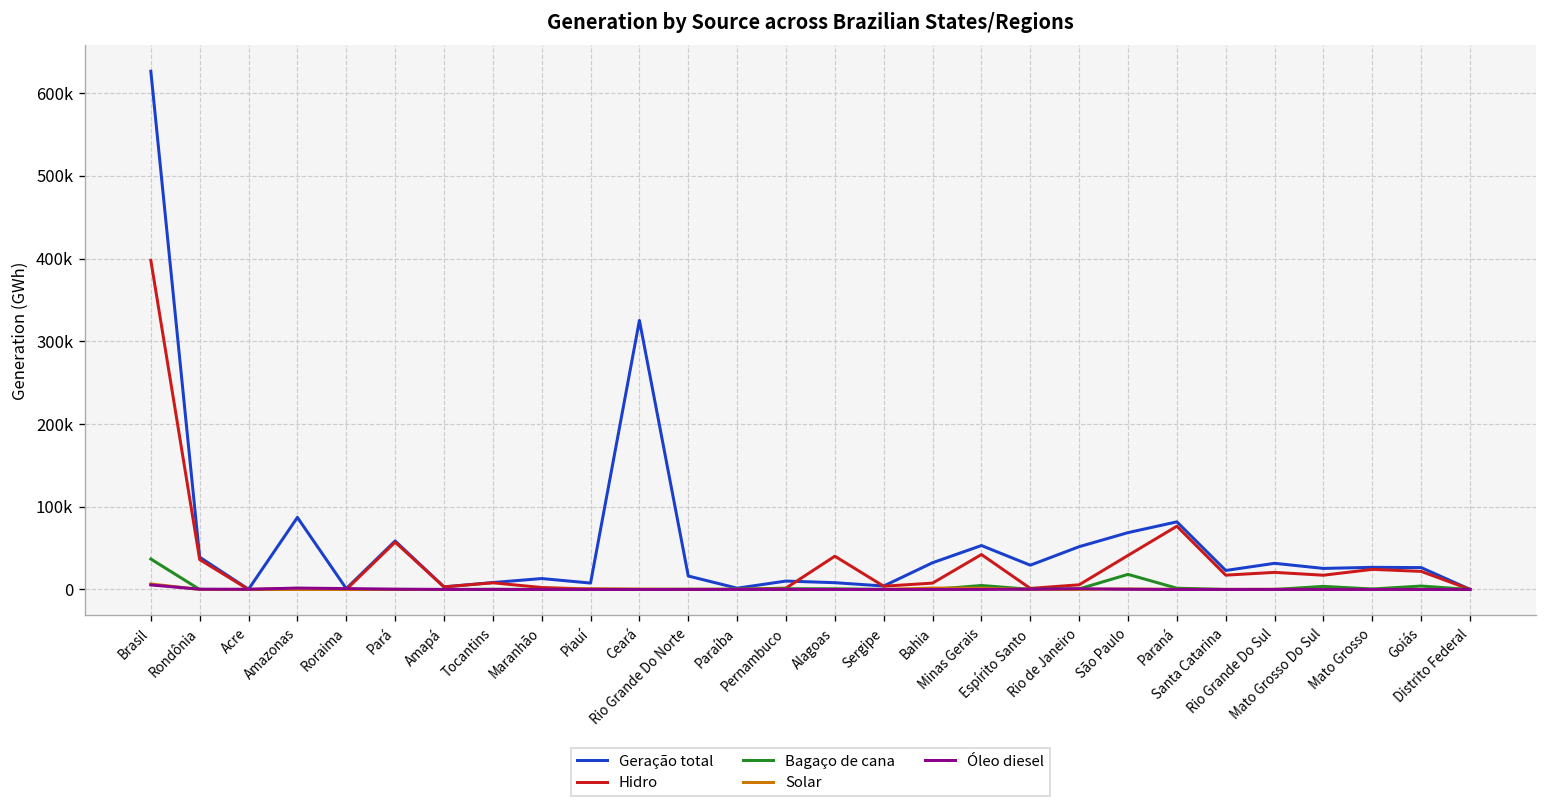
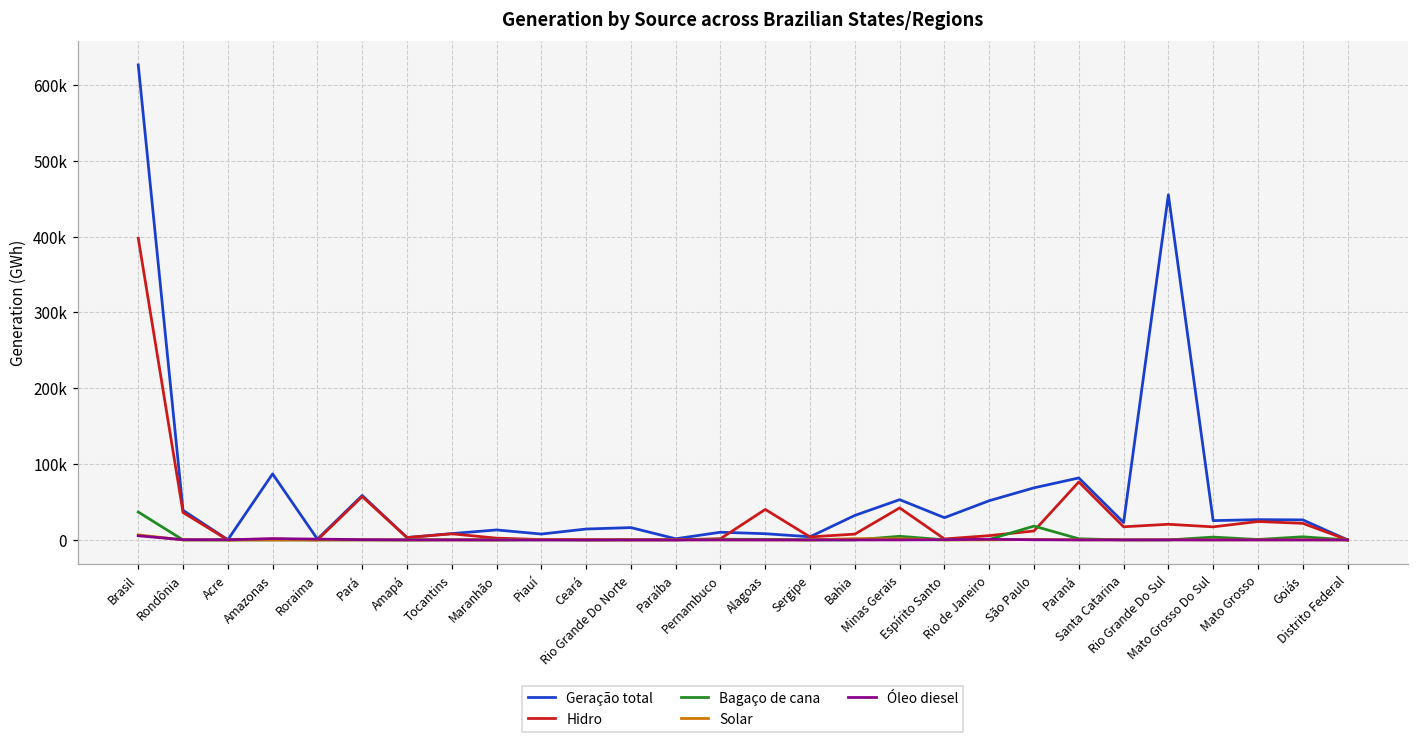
Geração total, Ceará: 330000 -> 10000
Hidro, São Paulo: 40000 -> 10000
Geração total, Rio Grande Do Sul: 30000 -> 460000
